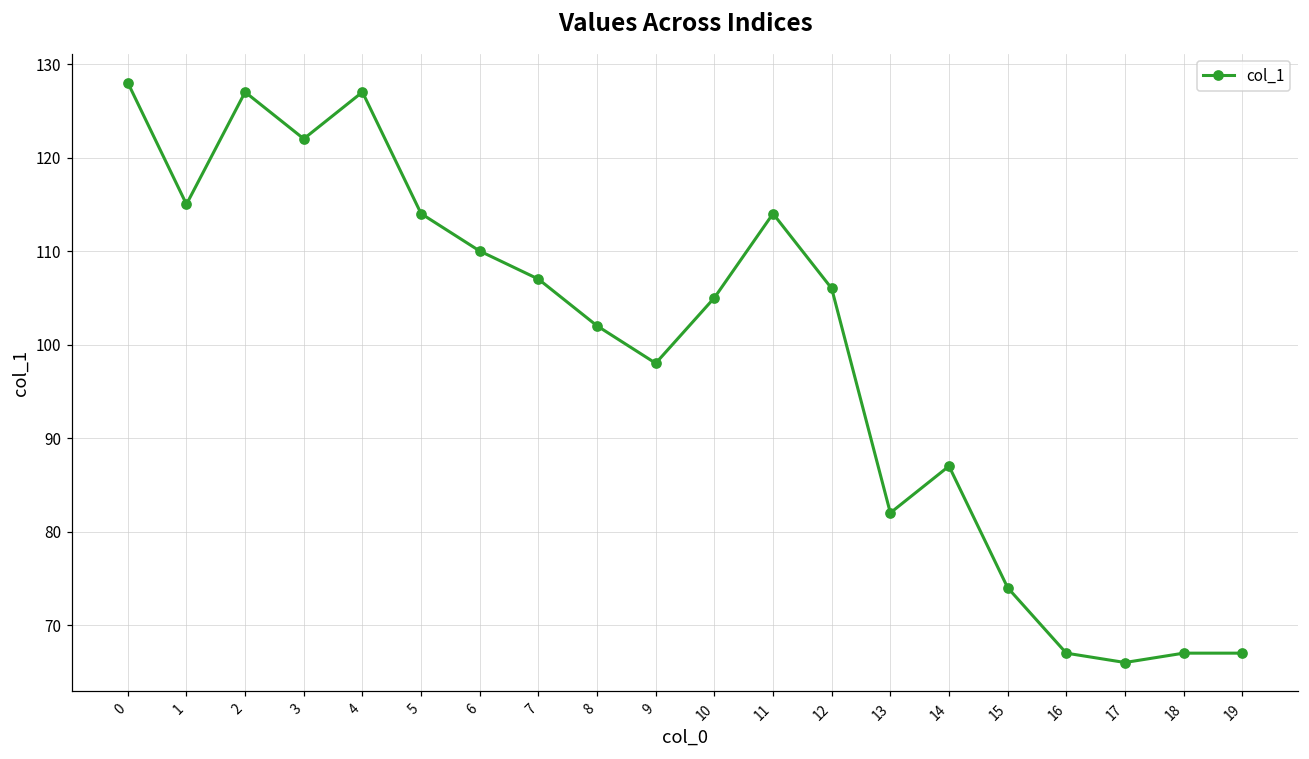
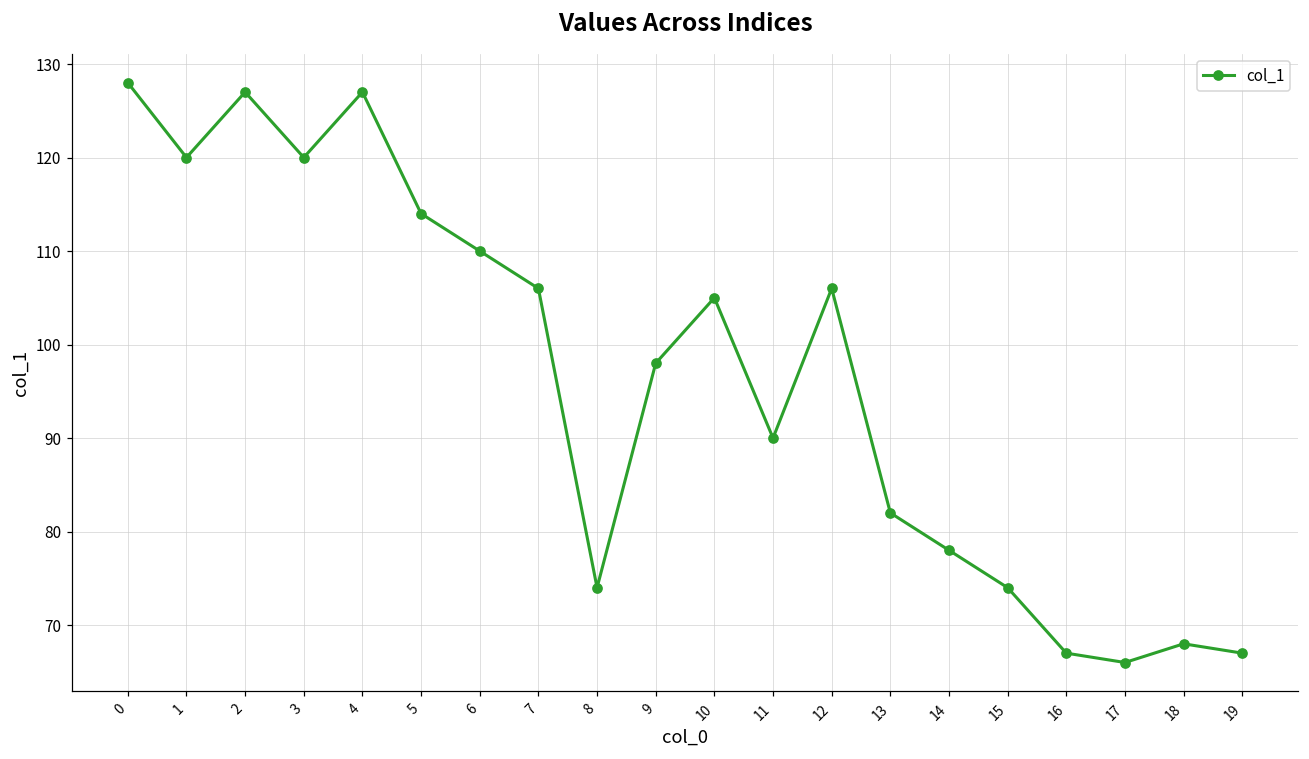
1: 115 -> 120
3: 122 -> 120
7: 107 -> 106
8: 102 -> 74
11: 114 -> 90
14: 87 -> 78
18: 67 -> 68
